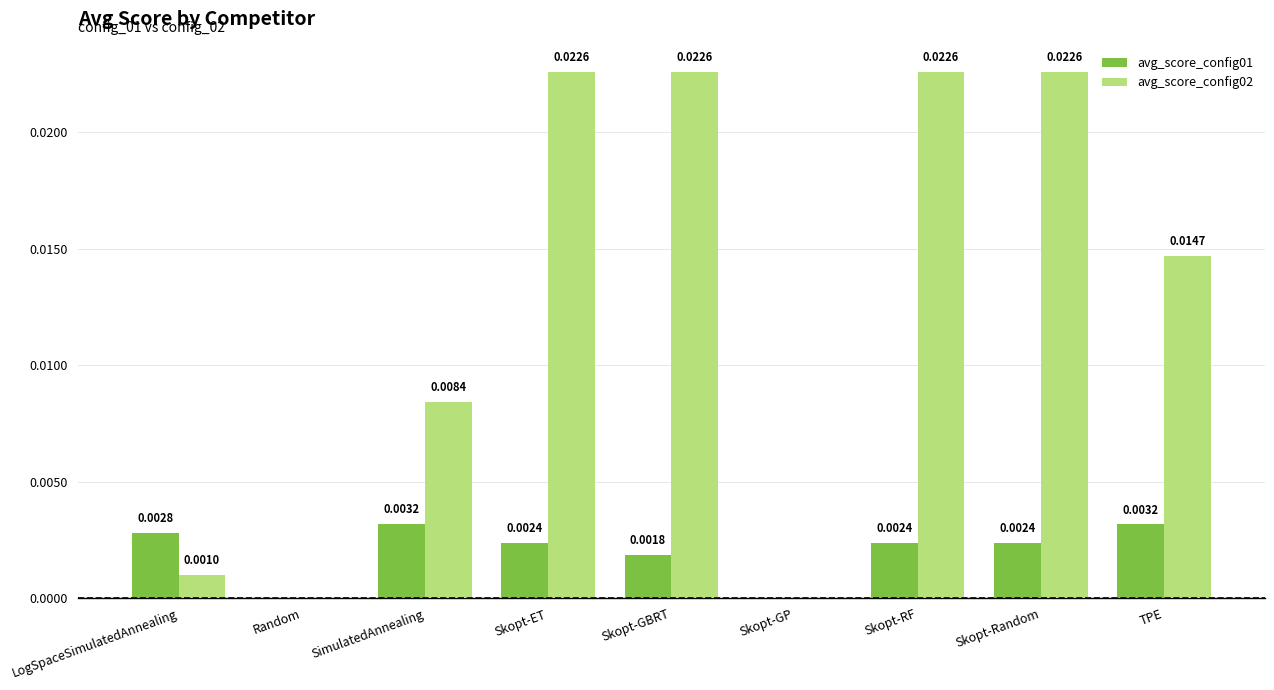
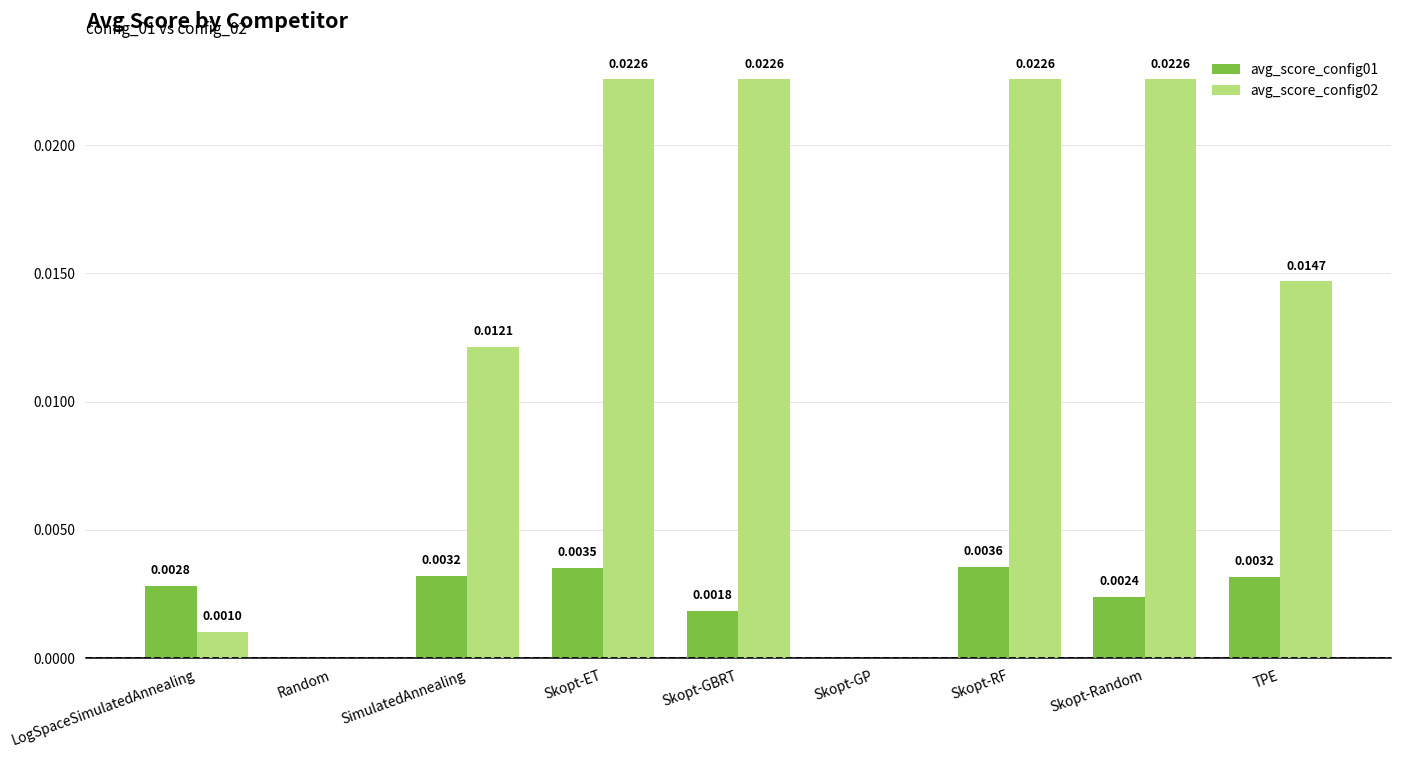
avg_score_config02, SimulatedAnnealing: 0.0084 -> 0.0121
avg_score_config01, Skopt-ET: 0.0024 -> 0.0035
avg_score_config01, Skopt-RF: 0.0024 -> 0.0036
